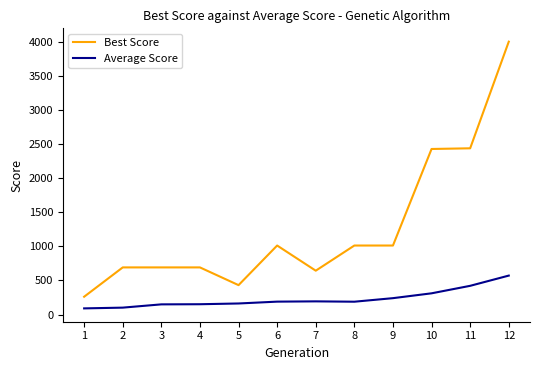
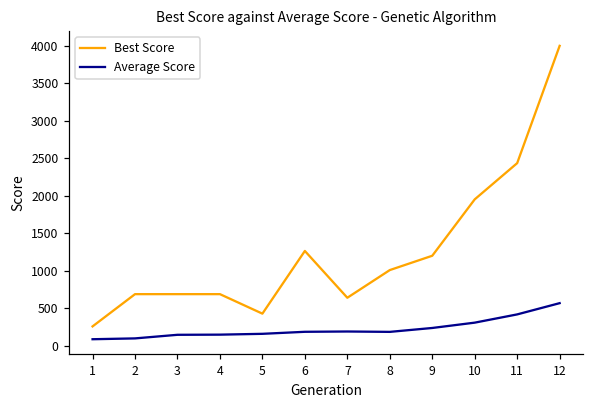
Best Score, 6: 1000 -> 1300
Best Score, 9: 1000 -> 1200
Best Score, 10: 2400 -> 2000
